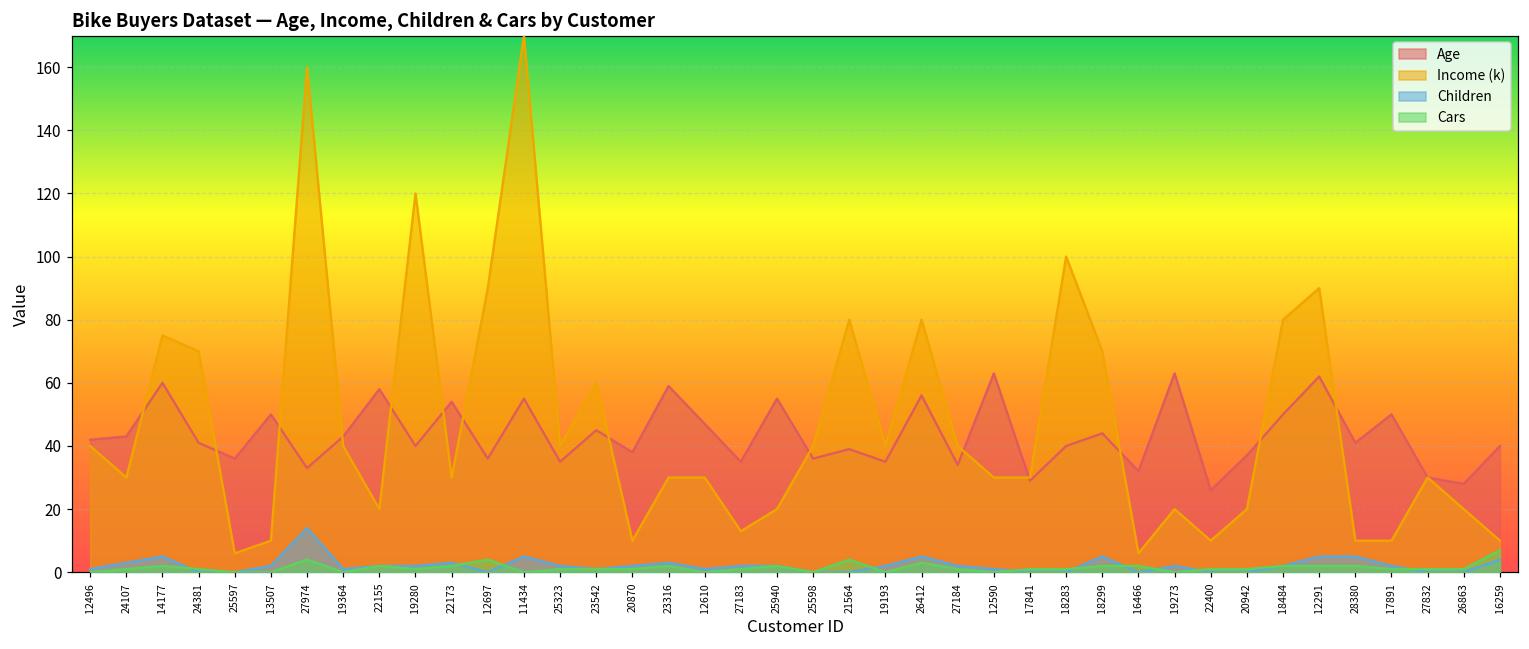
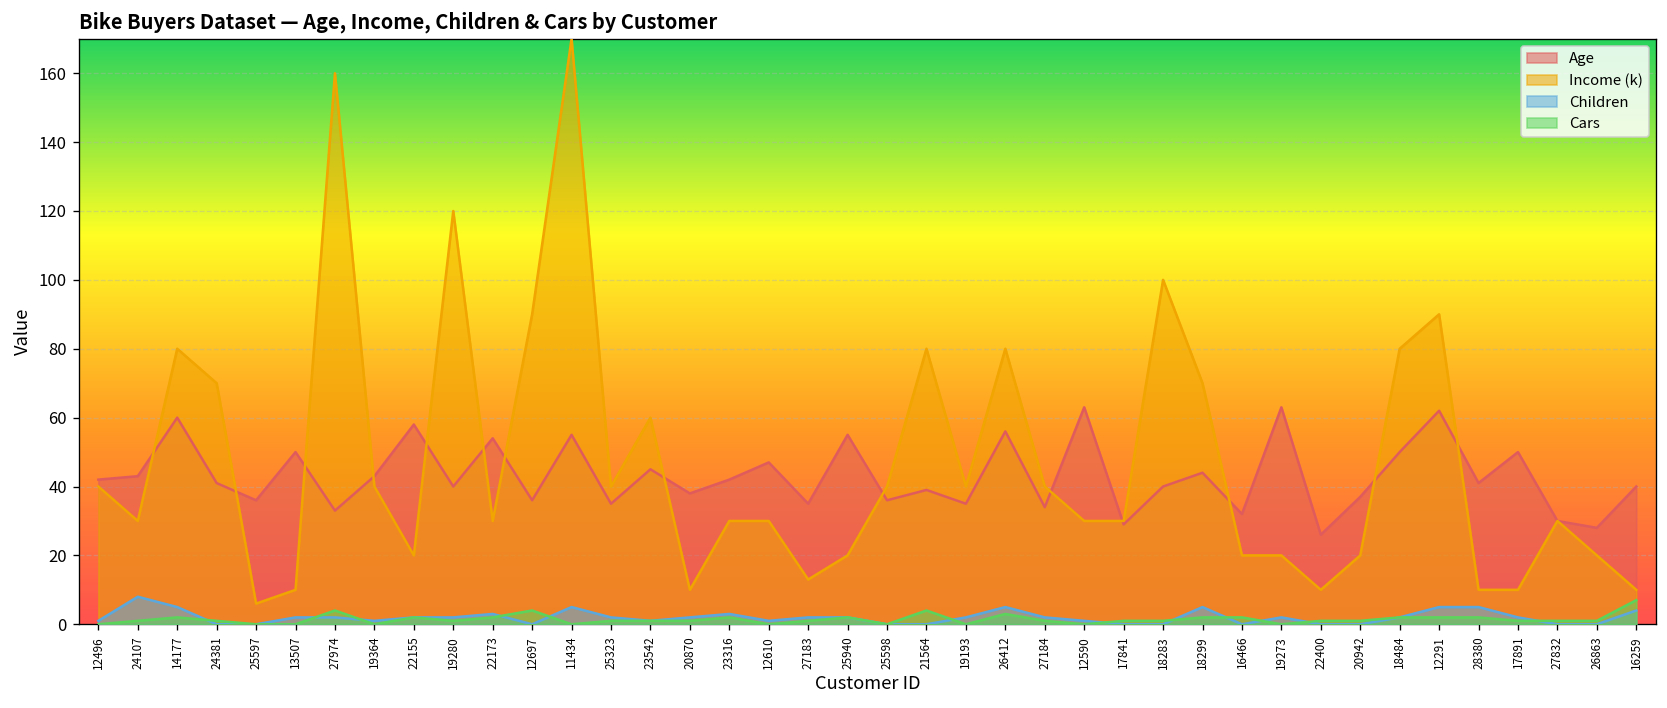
Children, 24107: 3 -> 8
Income (k), 14177: 75 -> 80
Children, 27974: 14 -> 2
Age, 23316: 59 -> 42
Income (k), 16466: 6 -> 20
